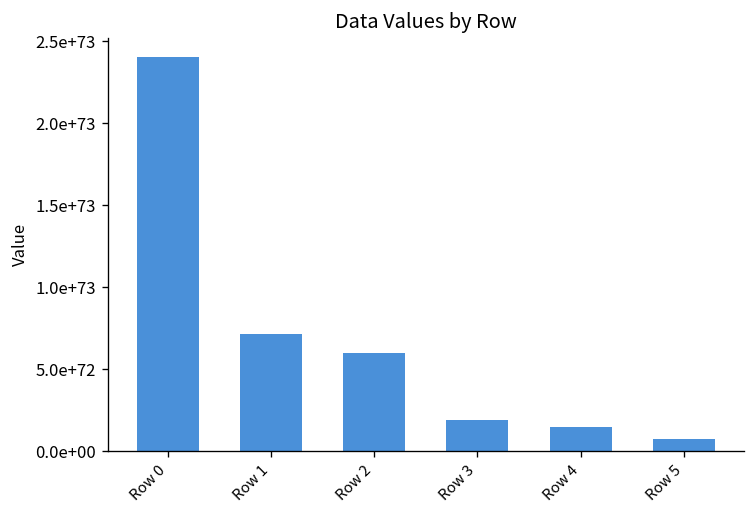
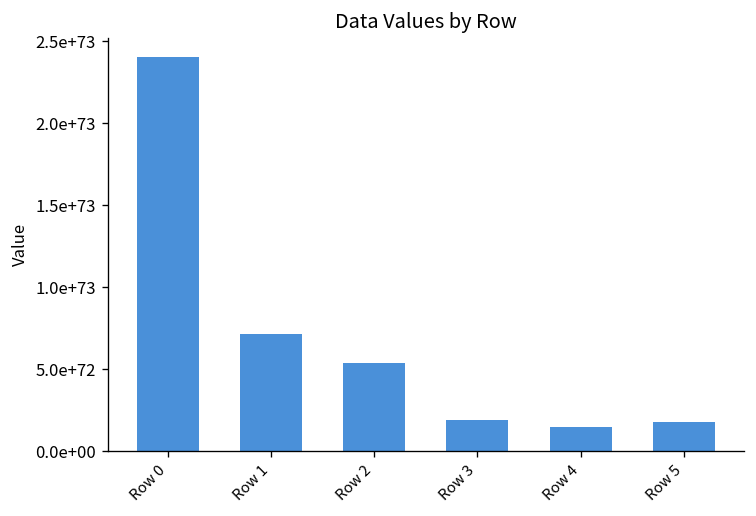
Row 2: 6000000000000000000000000000000000000000000000000000000000000000000000000 -> 5400000000000000000000000000000000000000000000000000000000000000000000000
Row 5: 800000000000000000000000000000000000000000000000000000000000000000000000 -> 1800000000000000000000000000000000000000000000000000000000000000000000000
